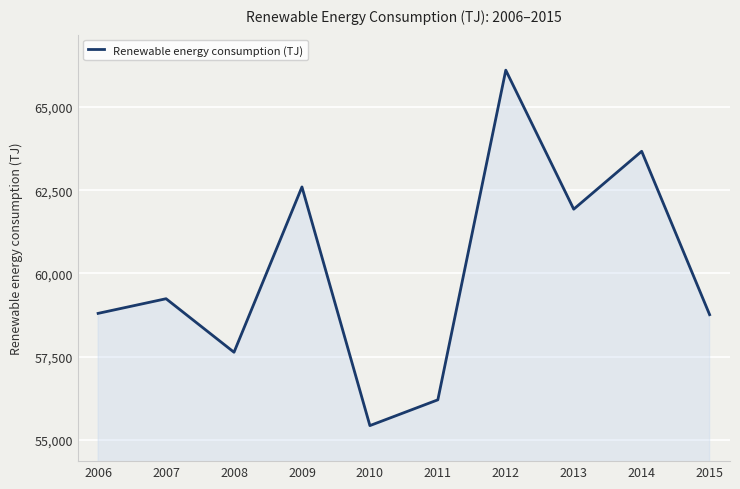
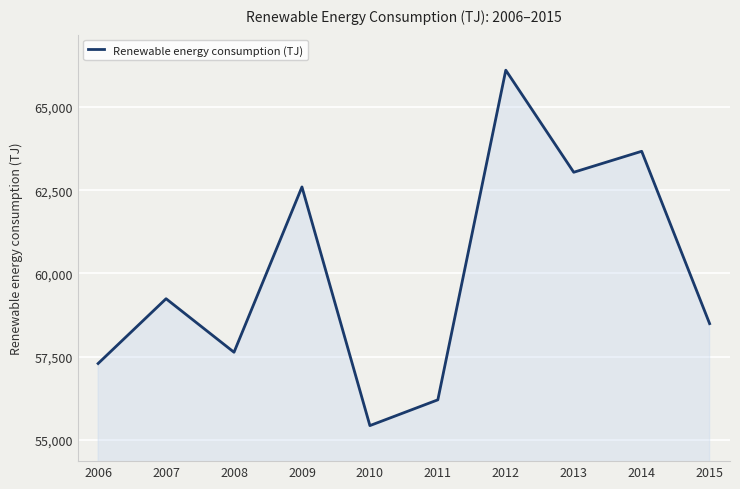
2006: 58,800 -> 57,300
2013: 61,900 -> 63,000
2015: 58,800 -> 58,500
